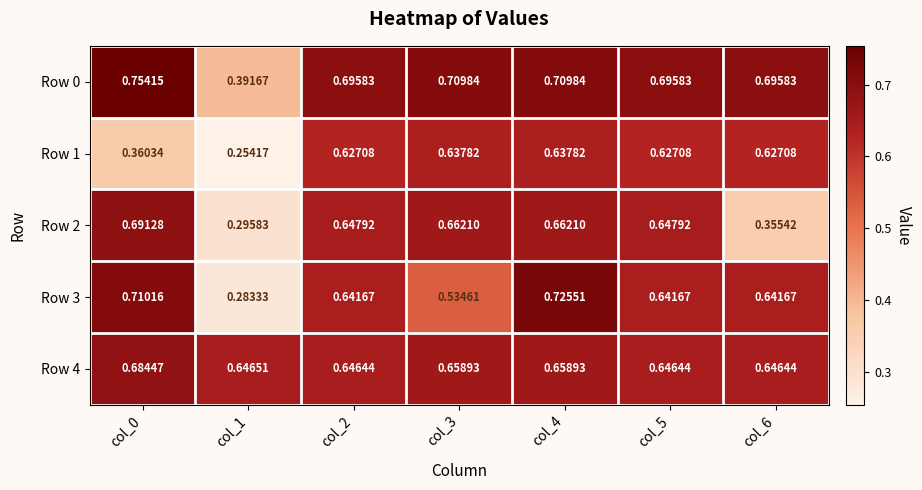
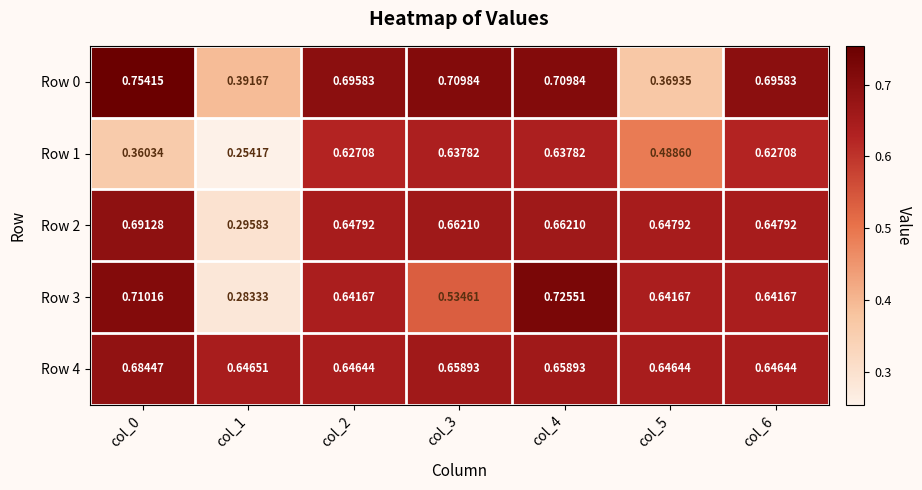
Row 0, col_5: 0.69583 -> 0.36935
Row 1, col_5: 0.62708 -> 0.48860
Row 2, col_6: 0.35542 -> 0.64792
